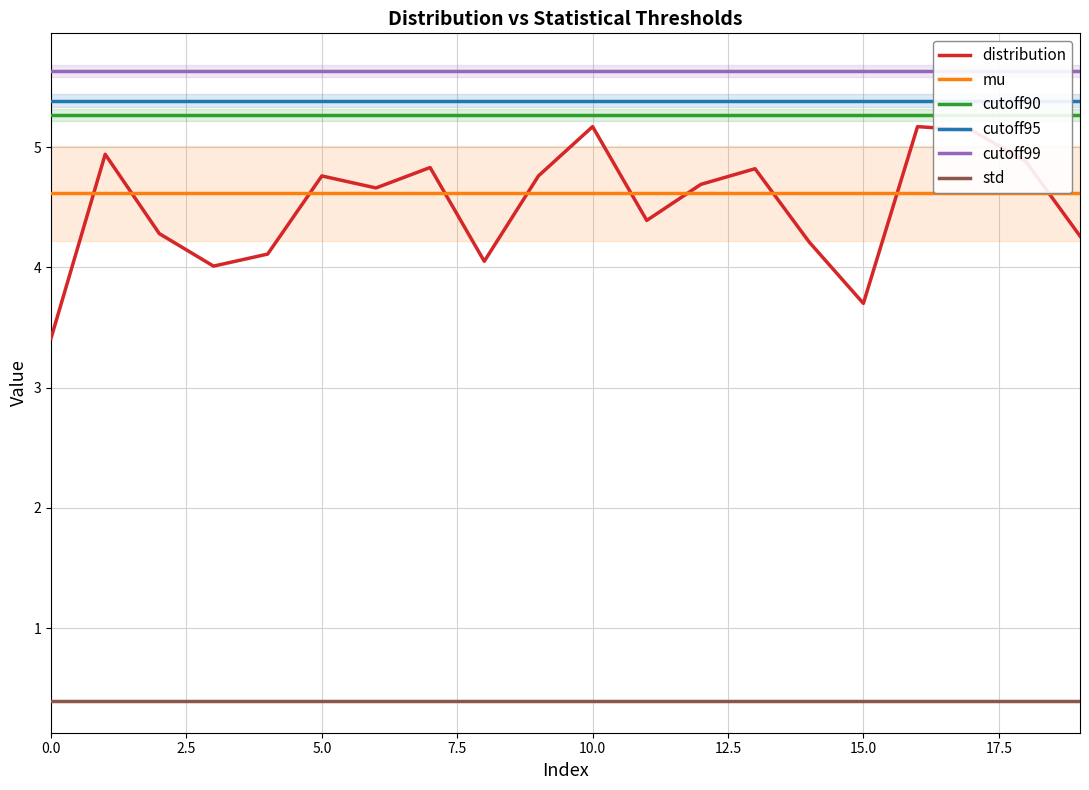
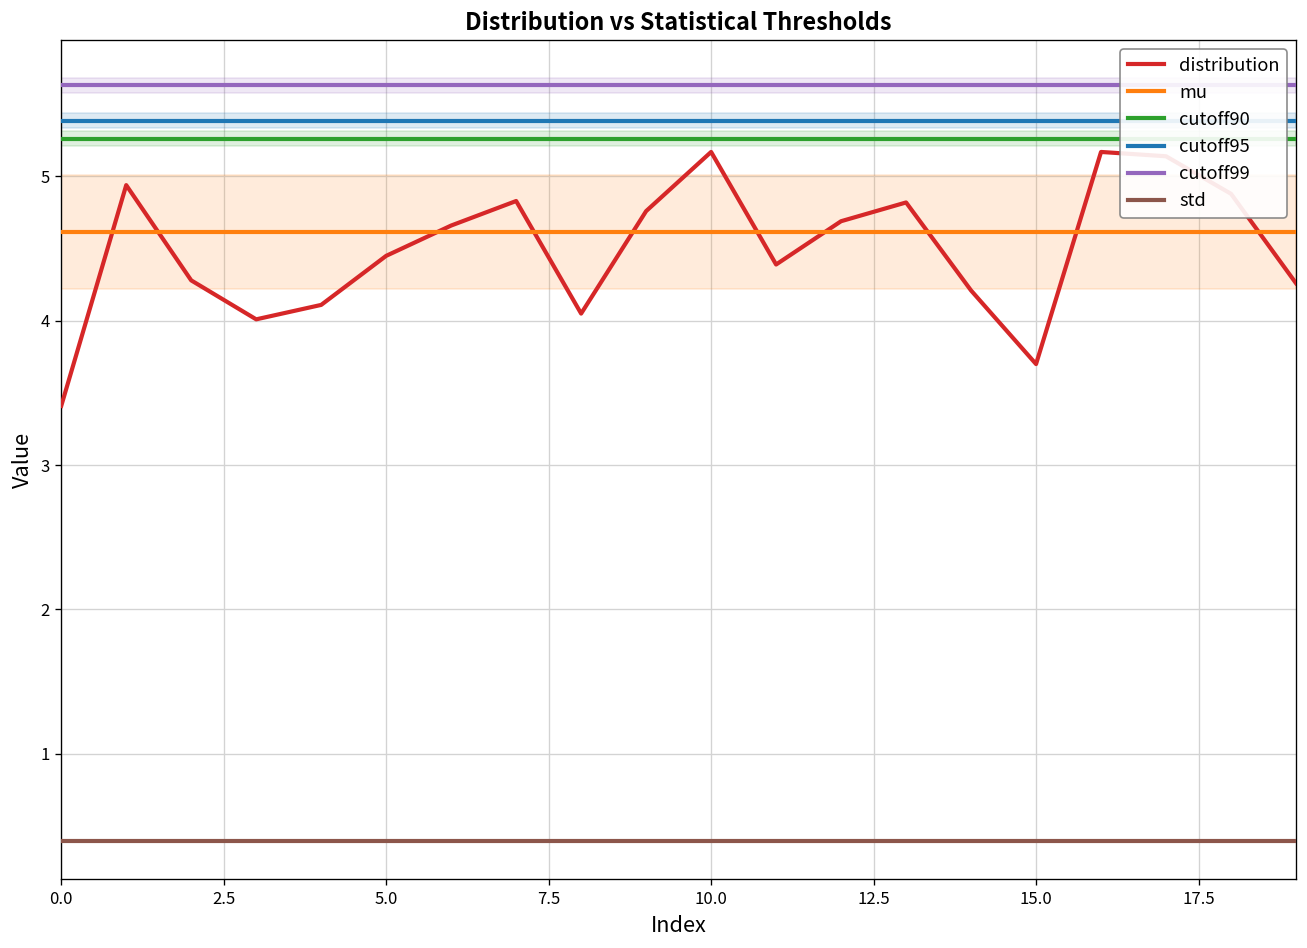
distribution, 5.0: 4.76 -> 4.45
